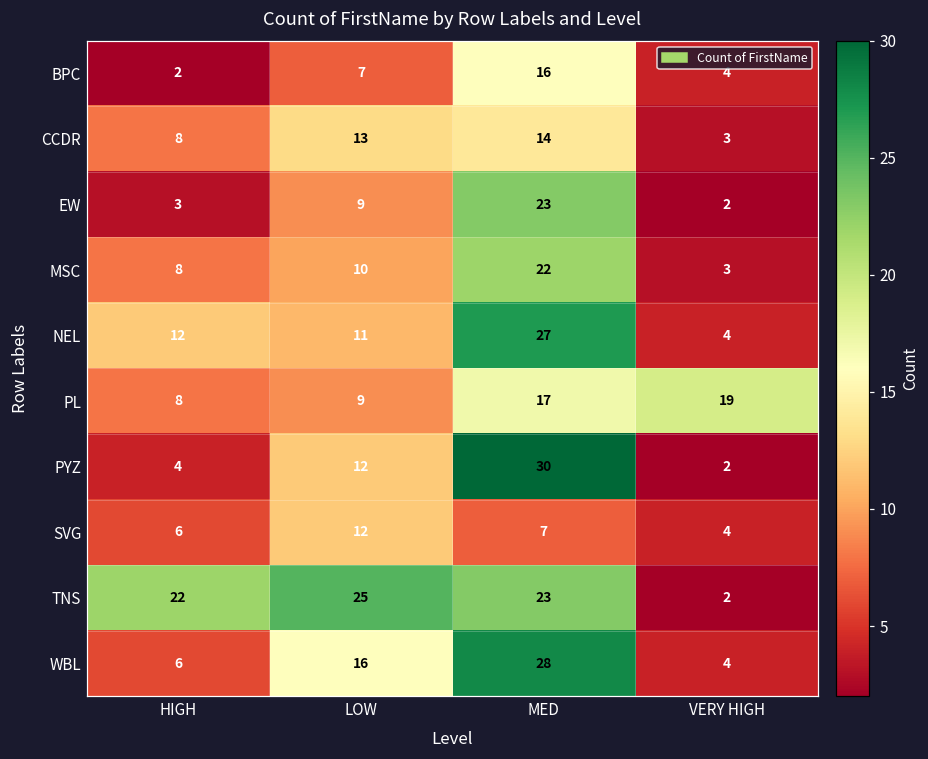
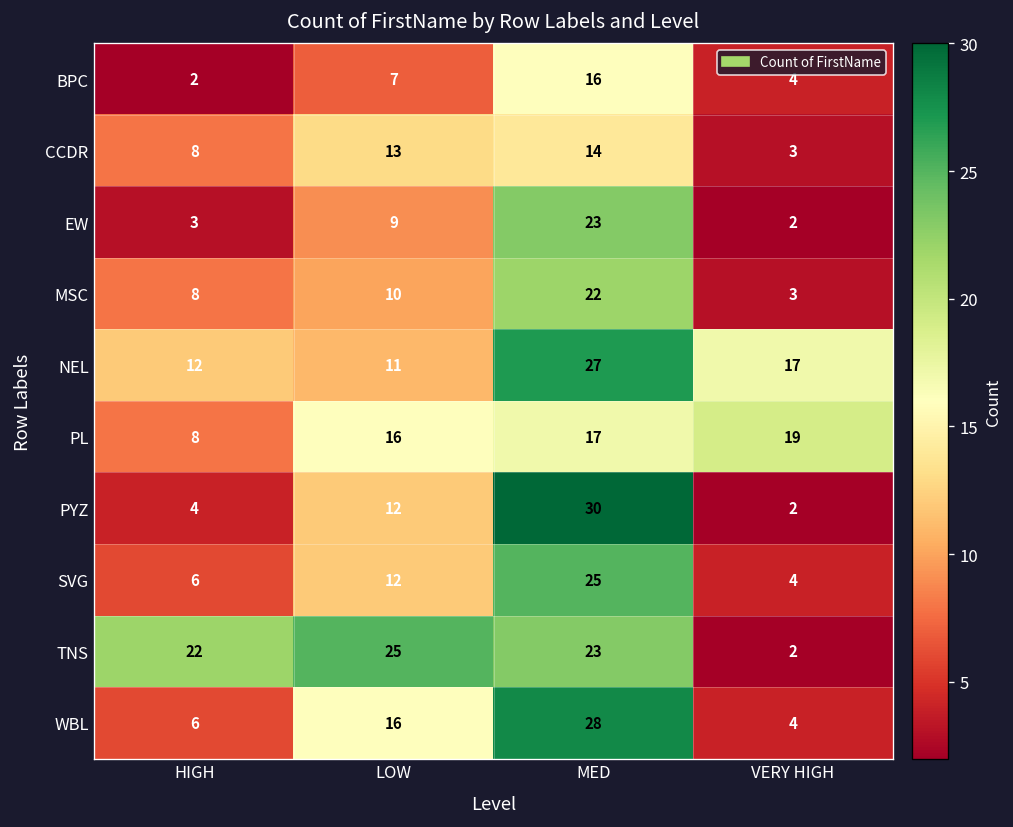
NEL, VERY HIGH: 4 -> 17
PL, LOW: 9 -> 16
SVG, MED: 7 -> 25
